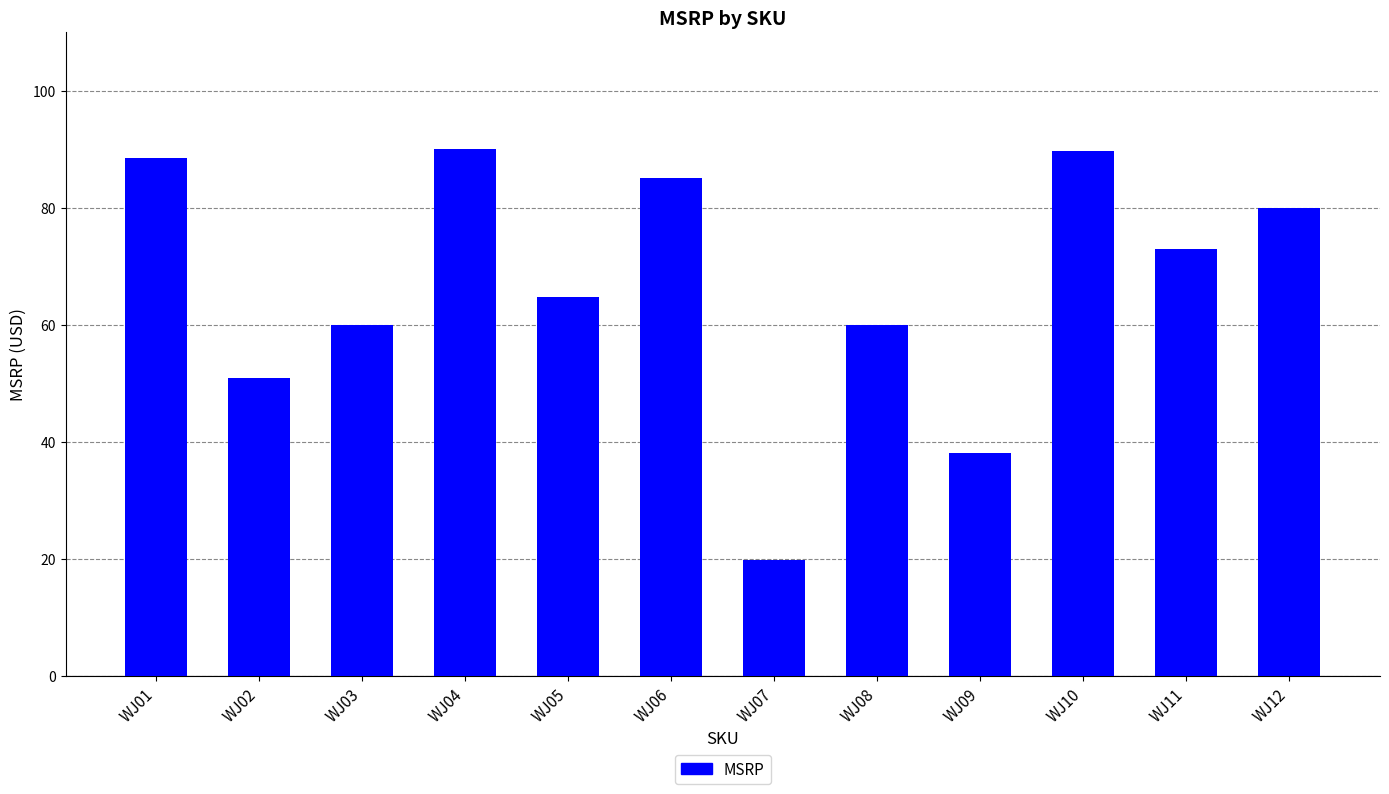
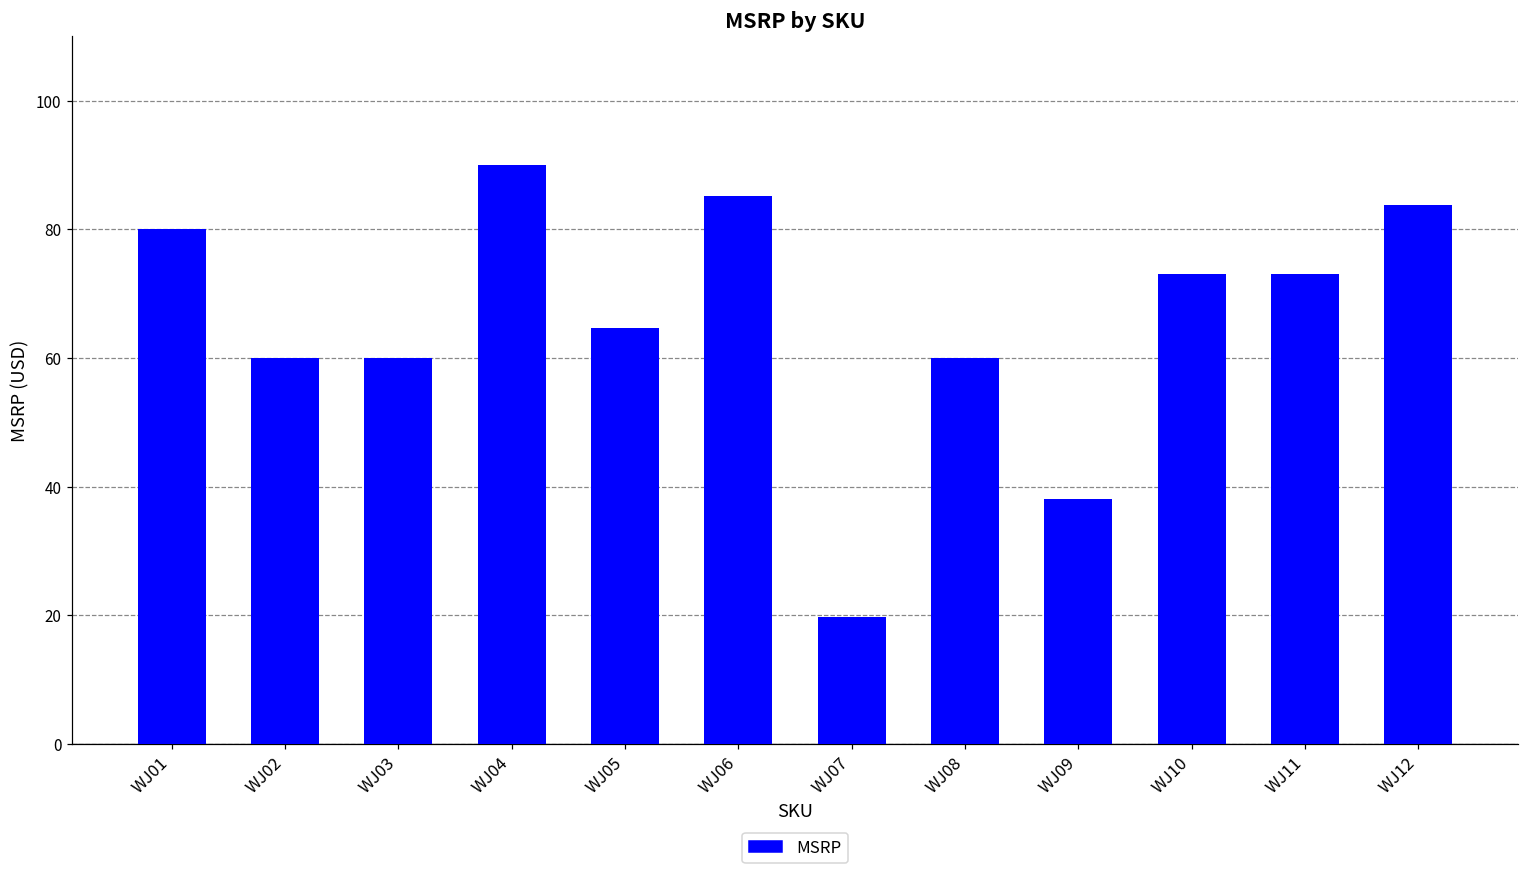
WJ01: 89 -> 80
WJ02: 51 -> 60
WJ10: 90 -> 73
WJ12: 80 -> 84
